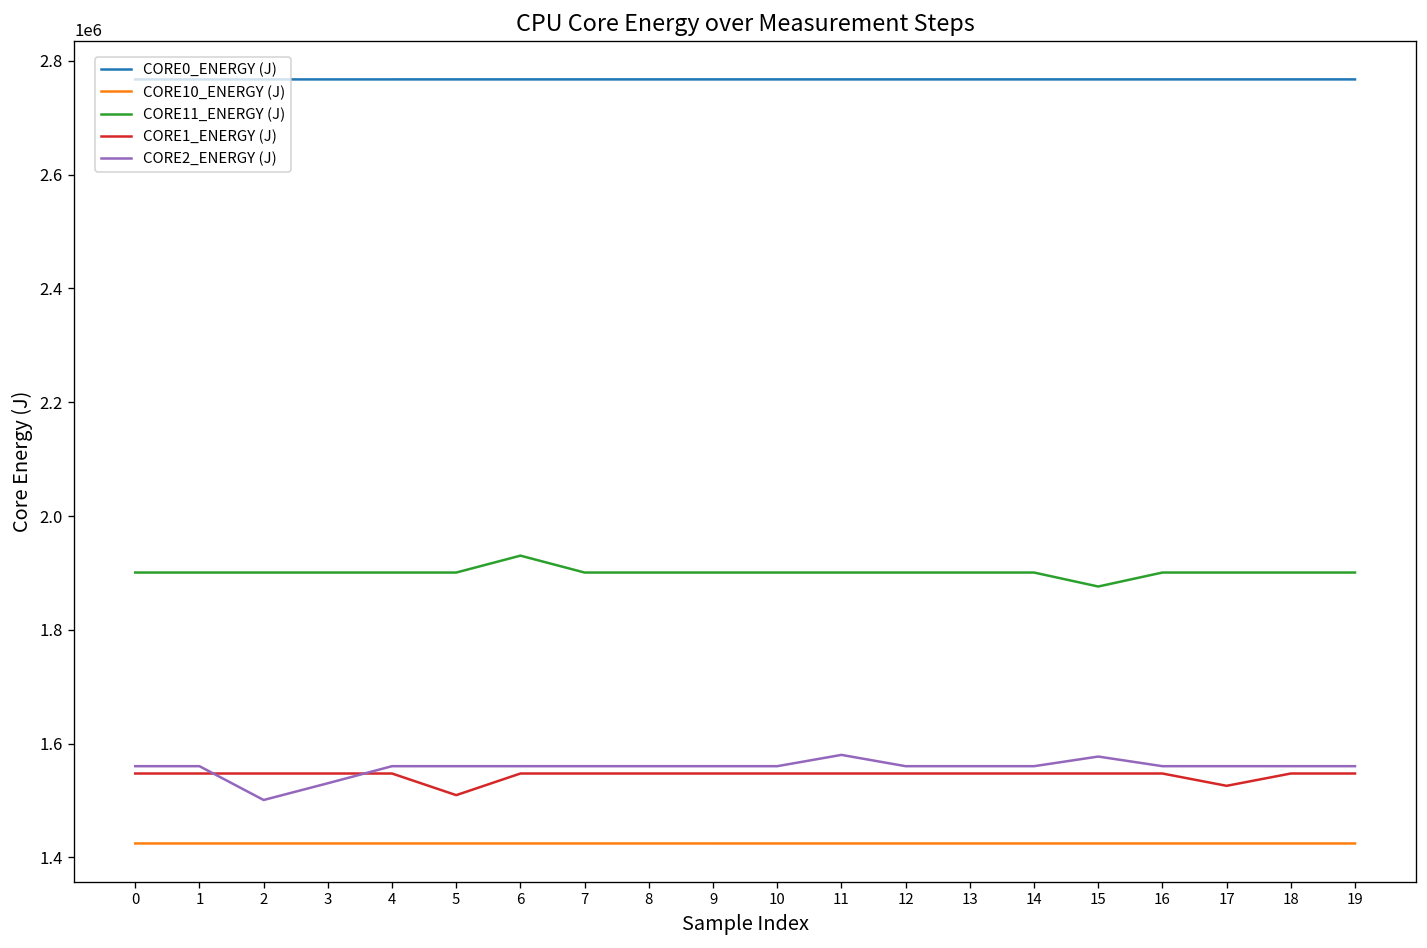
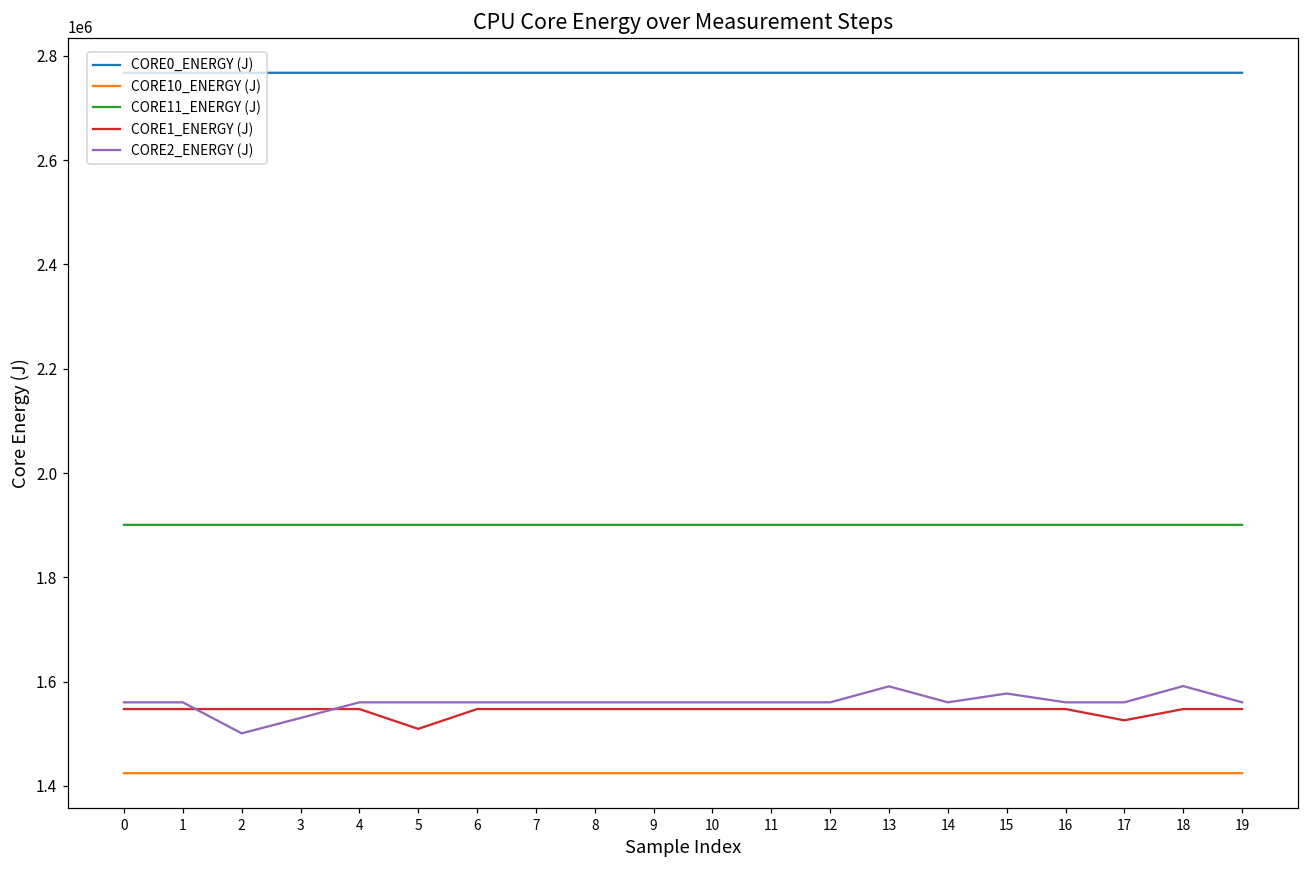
CORE11_ENERGY (J), 6: 1930000 -> 1900000
CORE2_ENERGY (J), 11: 1580000 -> 1560000
CORE2_ENERGY (J), 13: 1560000 -> 1590000
CORE11_ENERGY (J), 15: 1880000 -> 1900000
CORE2_ENERGY (J), 18: 1560000 -> 1590000
